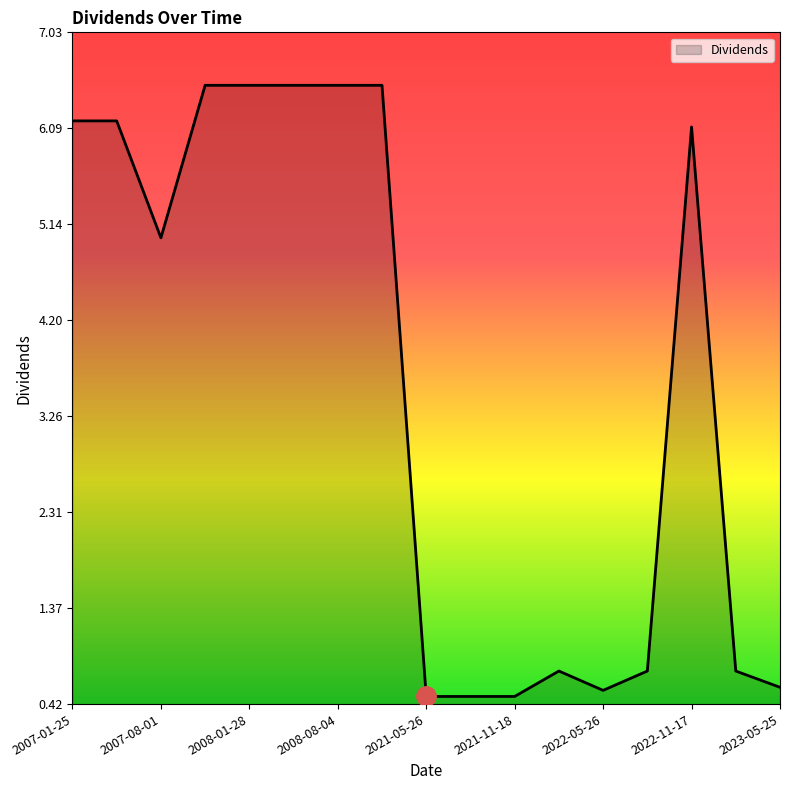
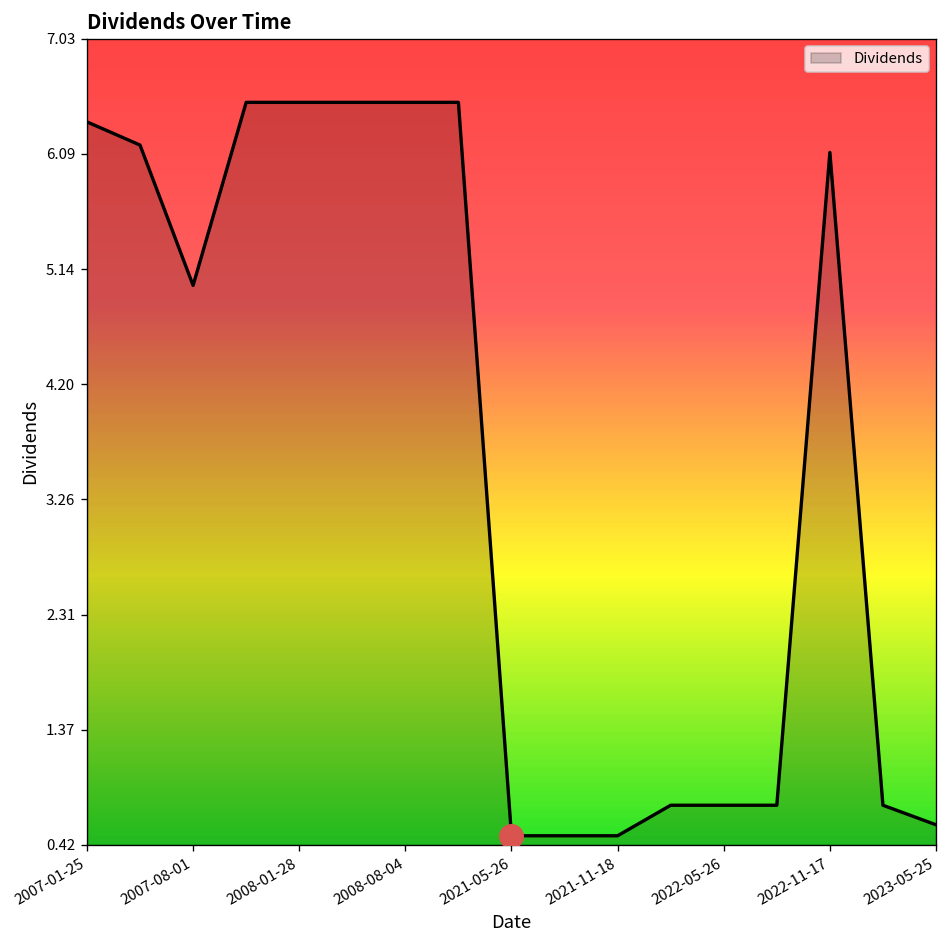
Dividends, 2007-01-25: 6.16 -> 6.35
Dividends, 2022-05-26: 0.56 -> 0.75
